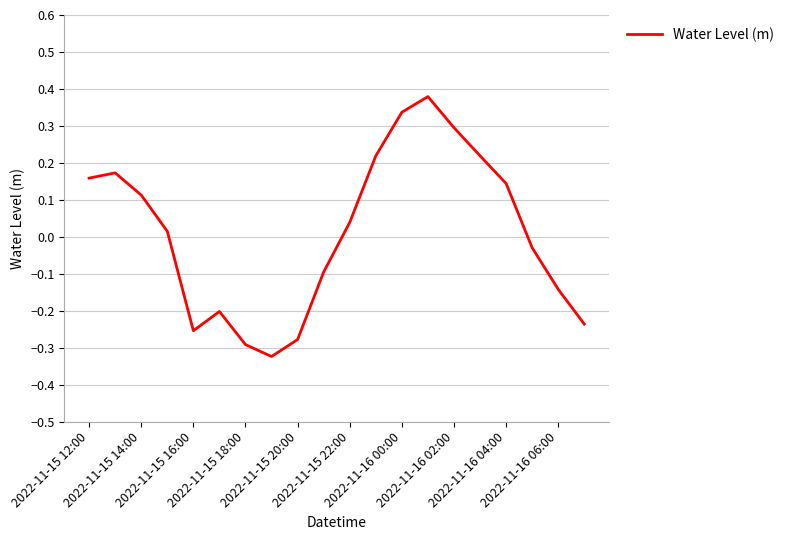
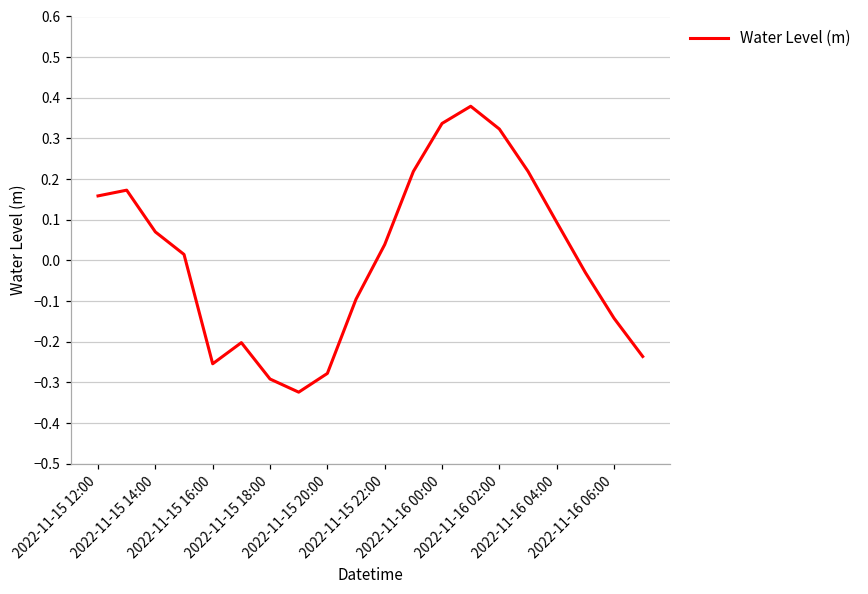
2022-11-15 14:00: 0.11 -> 0.07
2022-11-16 02:00: 0.30 -> 0.32
2022-11-16 04:00: 0.14 -> 0.09
